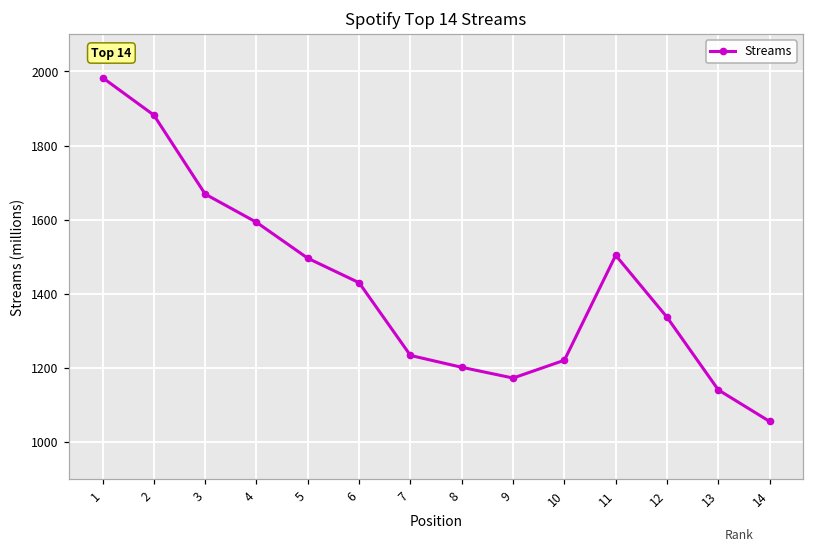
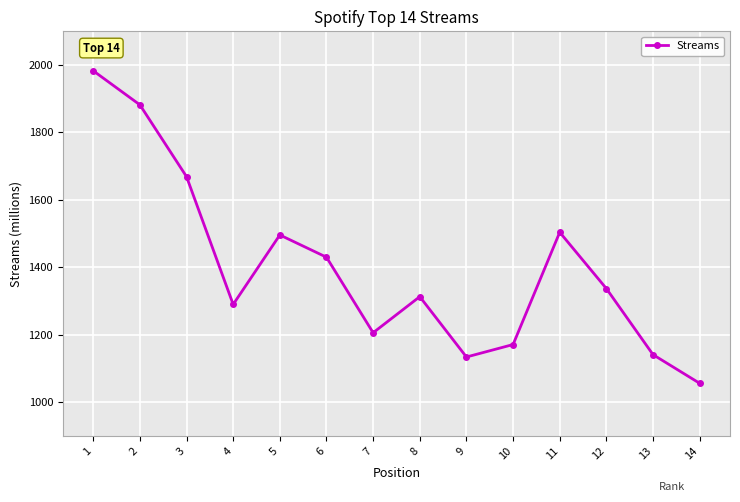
4: 1590 -> 1290
7: 1230 -> 1210
8: 1200 -> 1310
9: 1170 -> 1130
10: 1220 -> 1170
